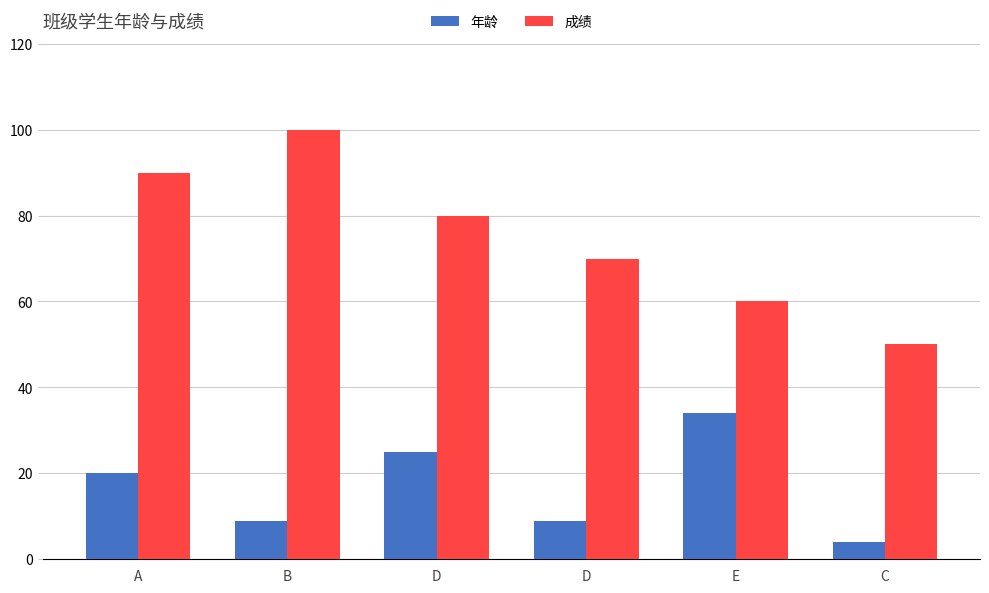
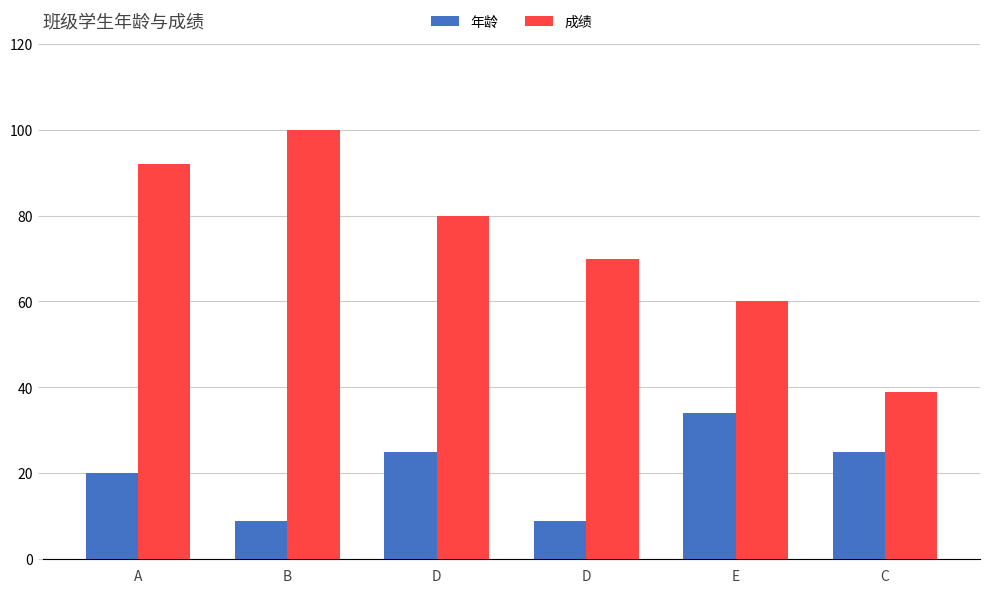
成绩, A: 90 -> 92
年龄, C: 4 -> 25
成绩, C: 50 -> 39
